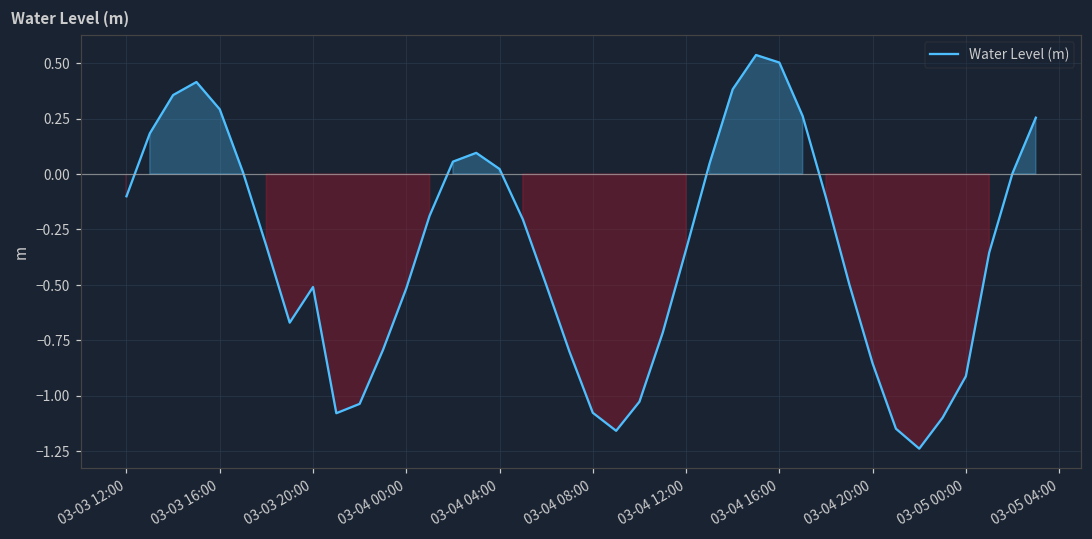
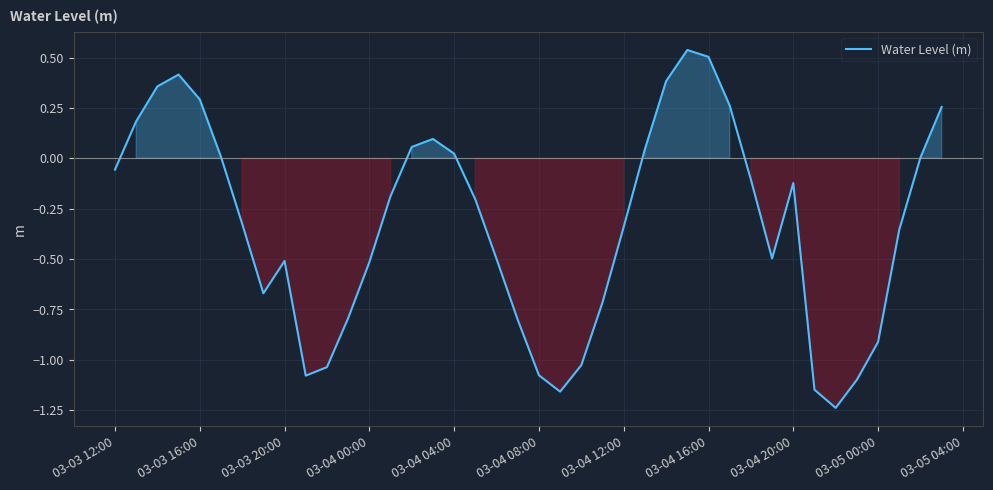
03-03 12:00: -0.10 -> -0.06
03-04 20:00: -0.85 -> -0.12
